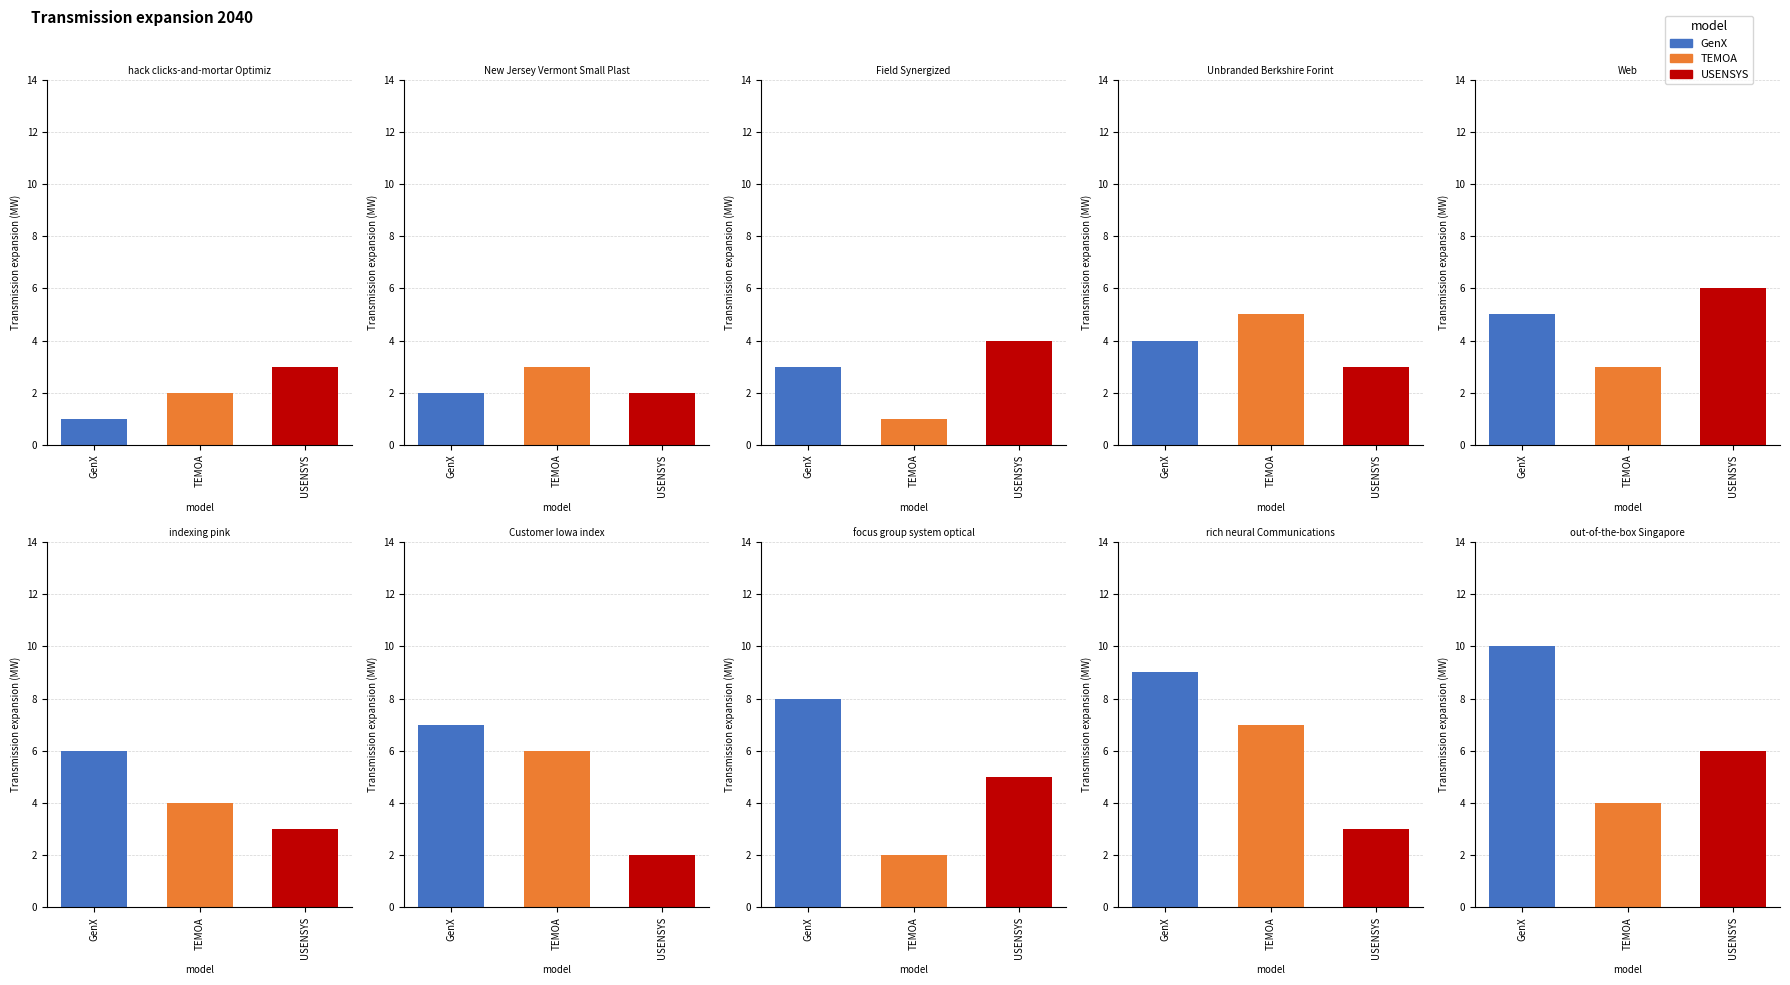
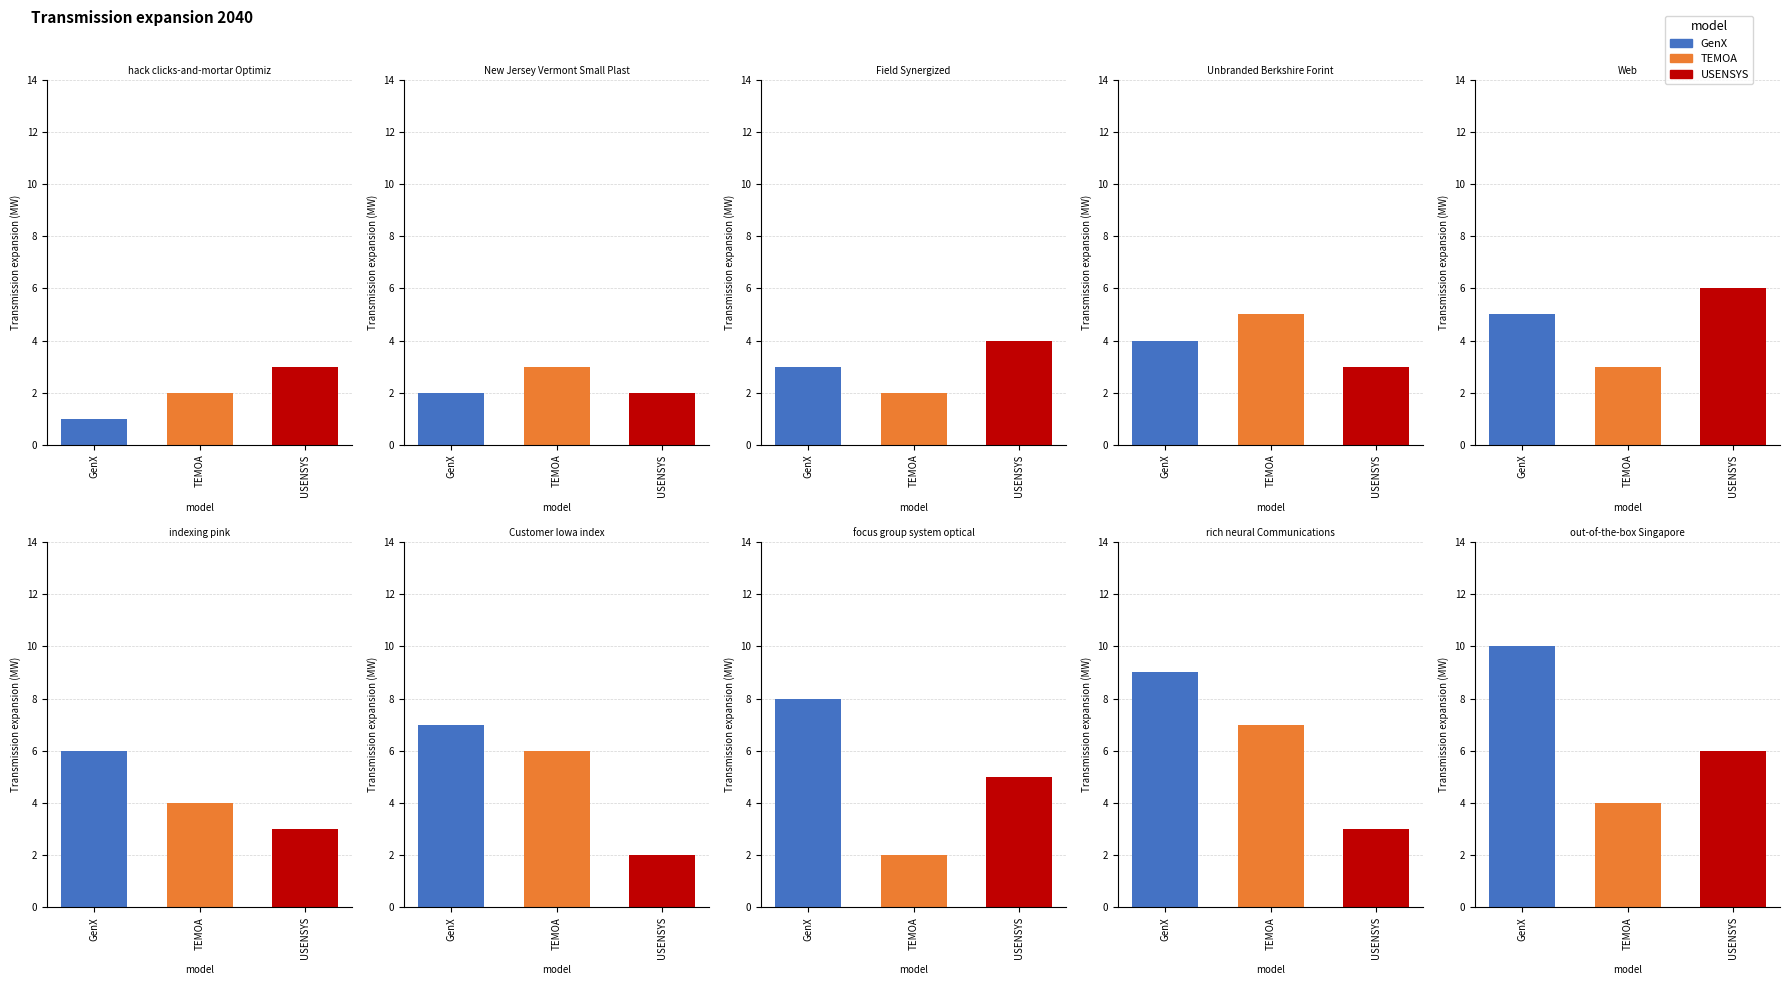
Field Synergized, TEMOA: 1 -> 2
